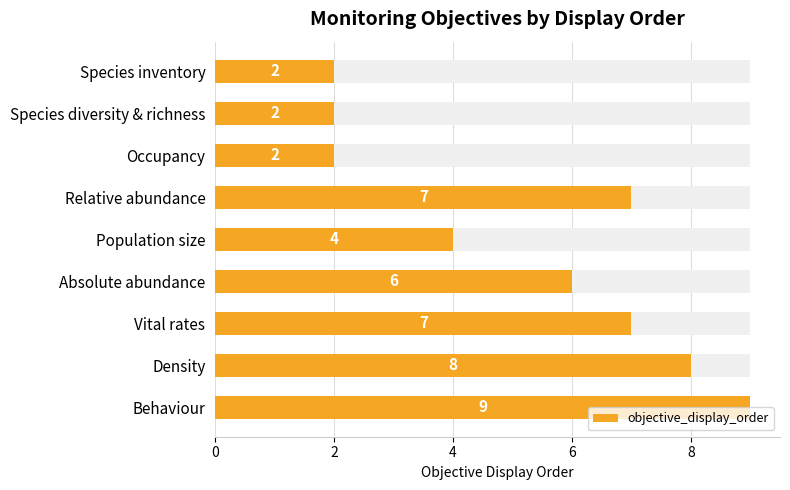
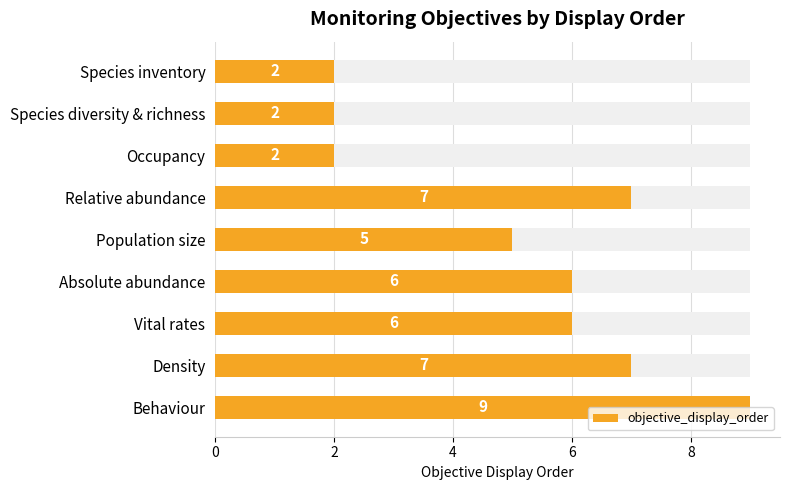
objective_display_order, Population size: 4 -> 5
objective_display_order, Vital rates: 7 -> 6
objective_display_order, Density: 8 -> 7
